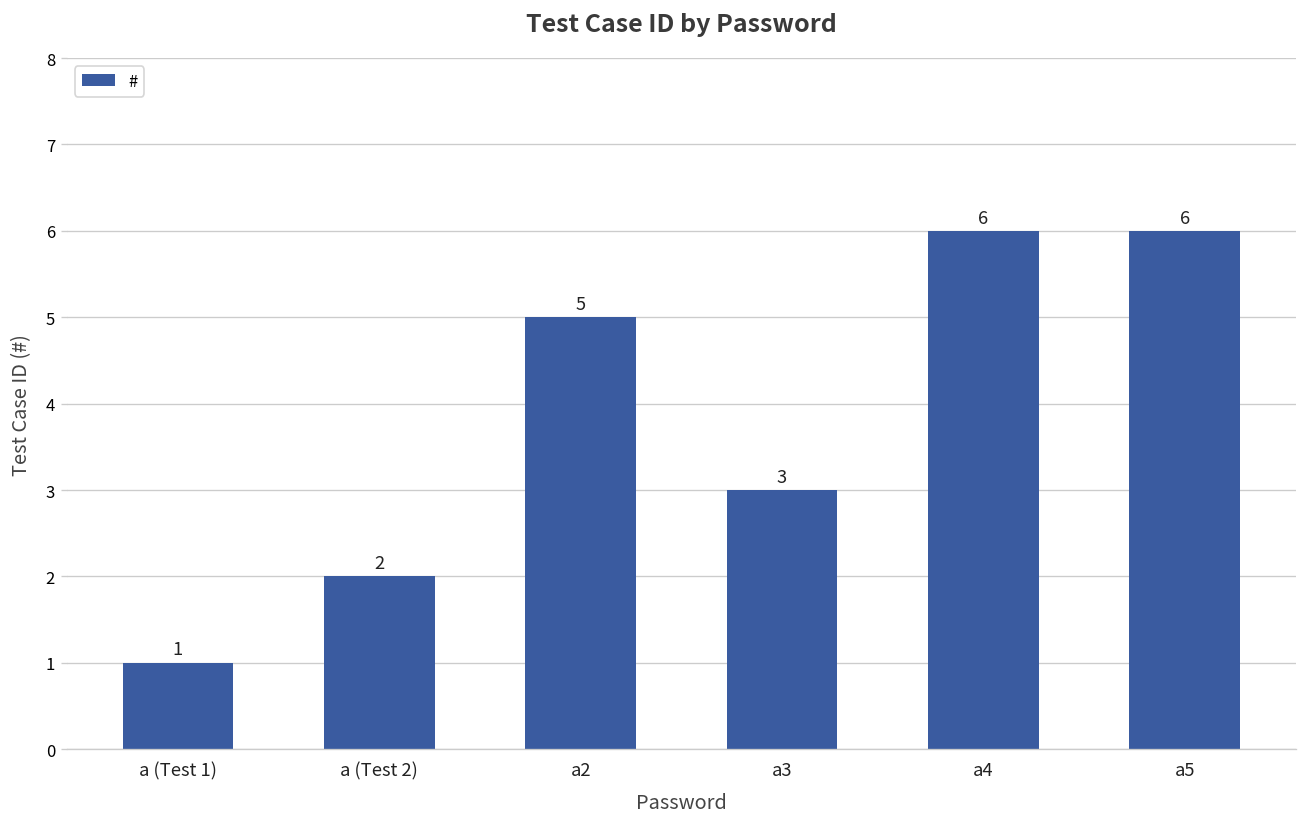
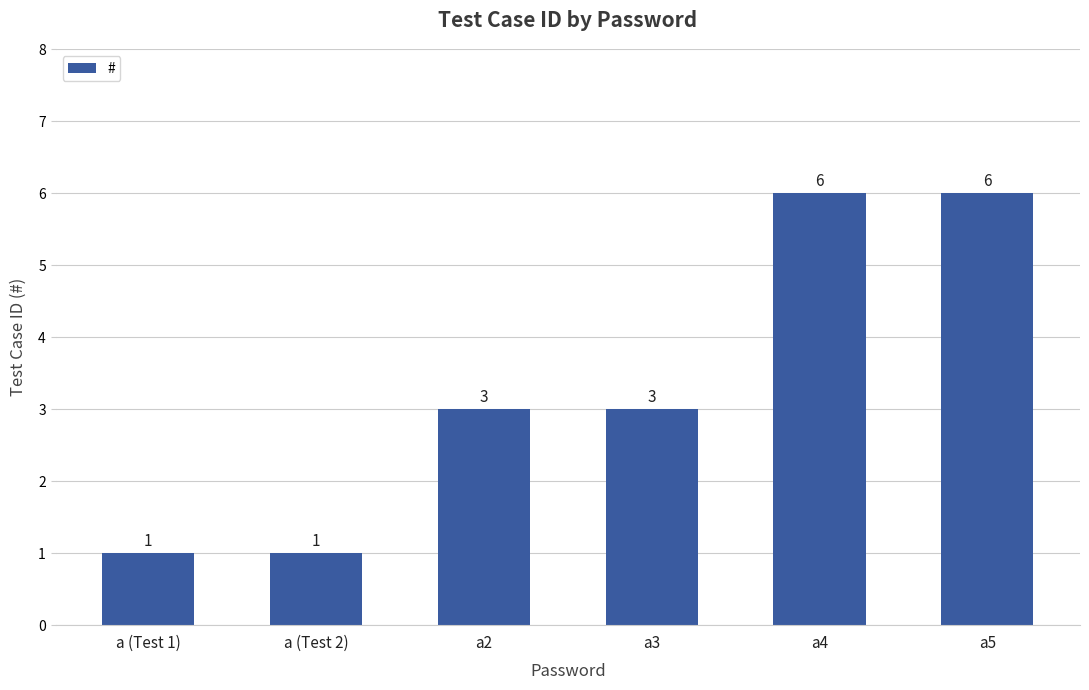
a (Test 2): 2 -> 1
a2: 5 -> 3
